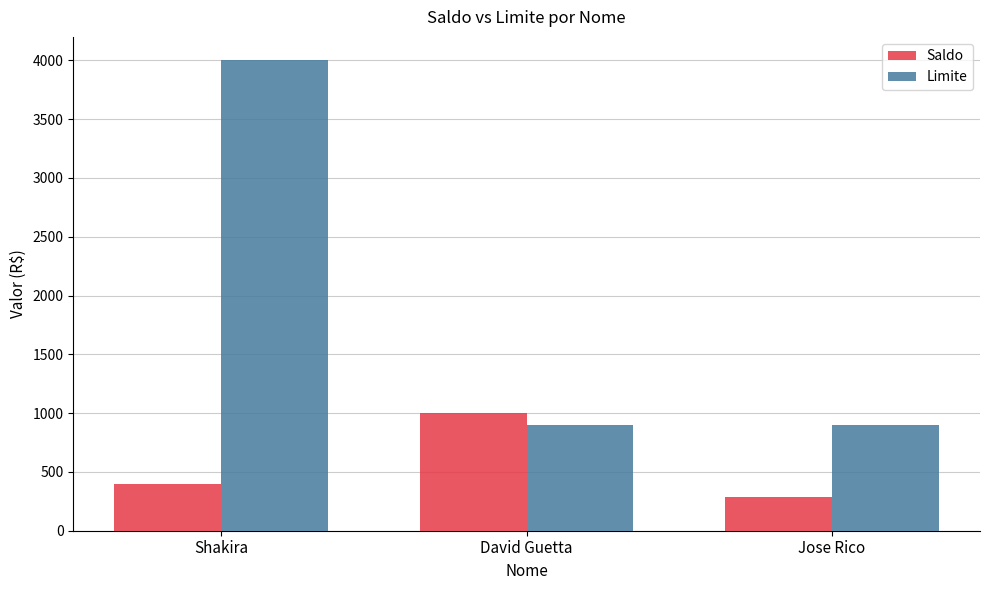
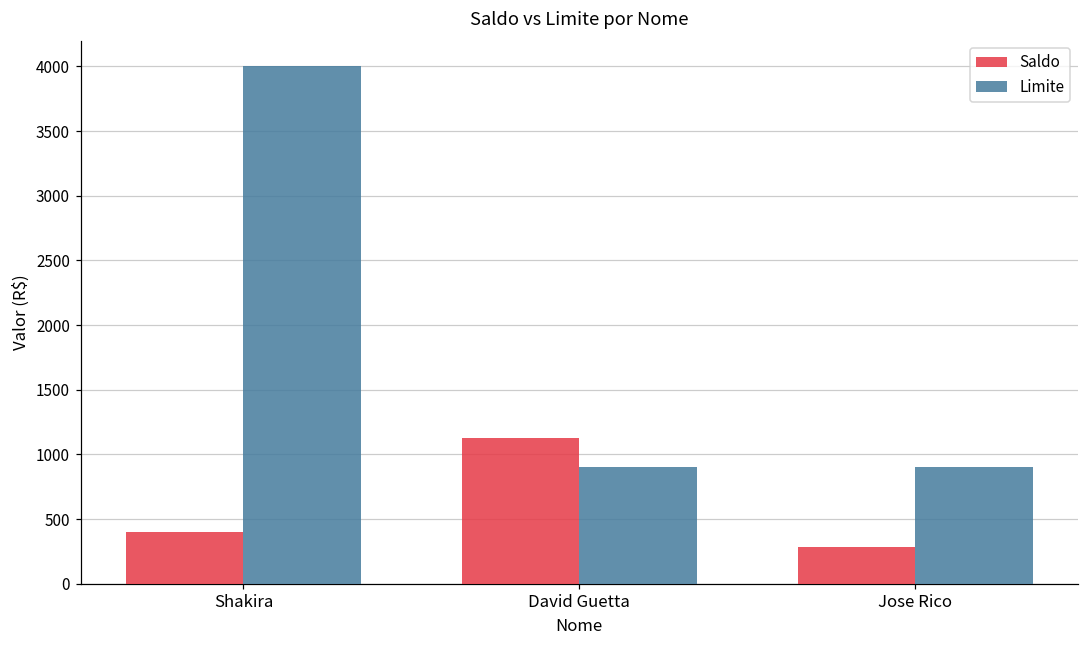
Saldo, David Guetta: 1000 -> 1130
